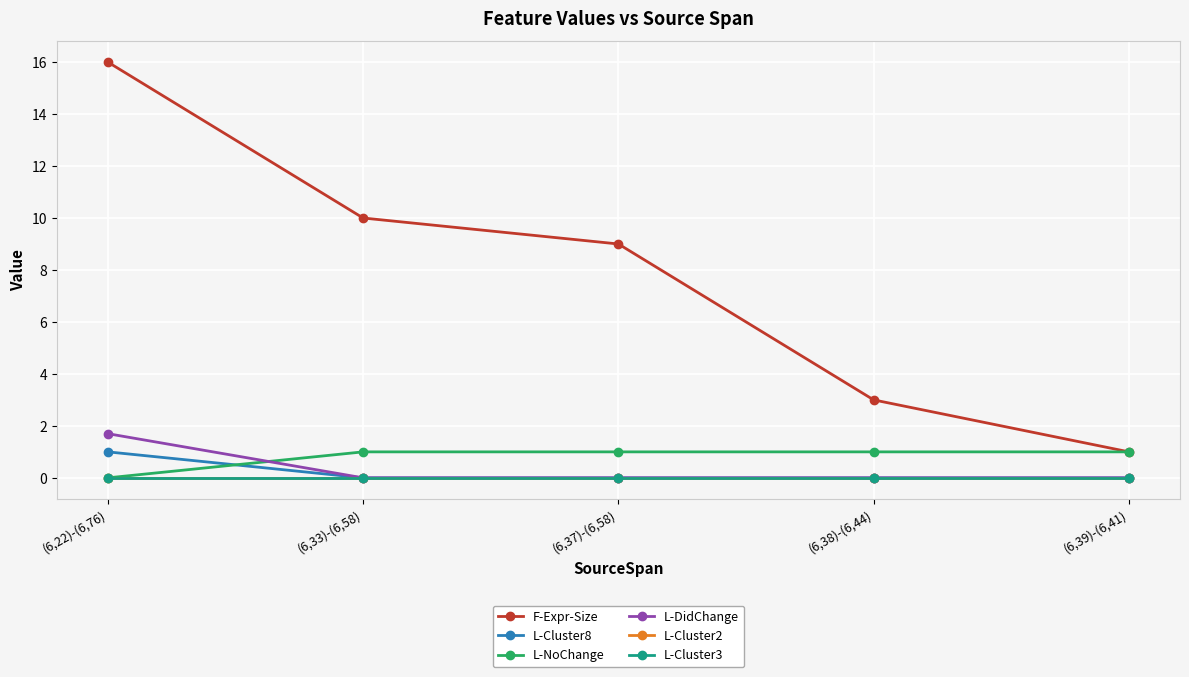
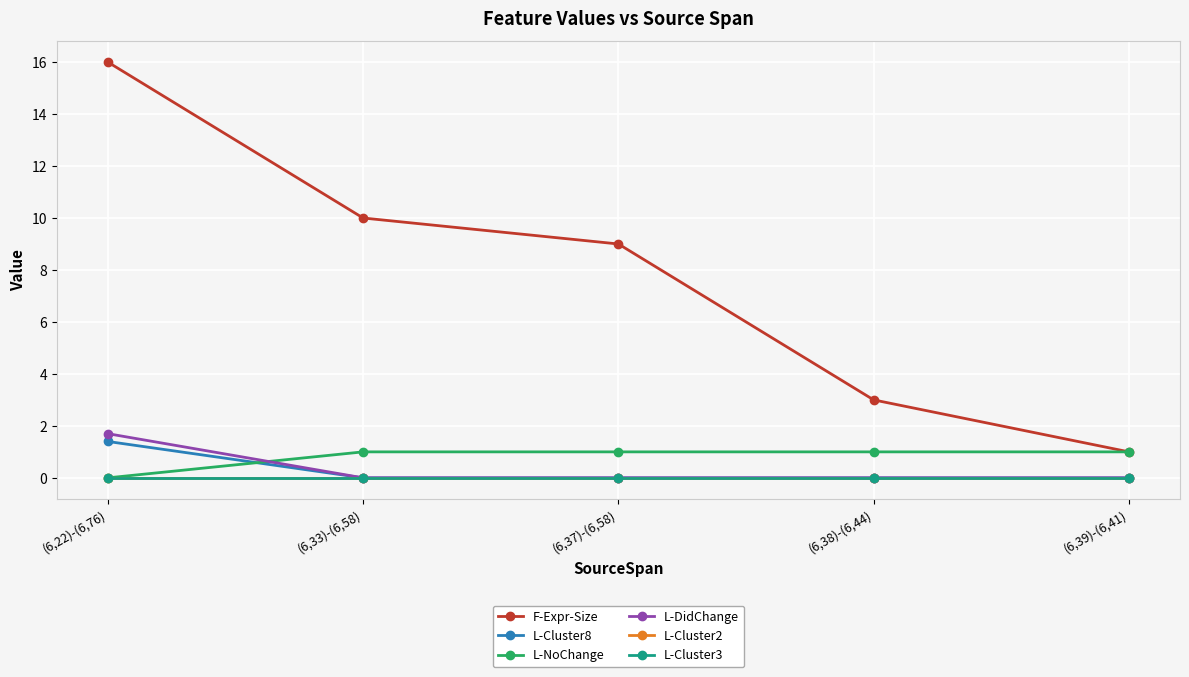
L-Cluster8, (6,22)-(6,76): 1.0 -> 1.4
